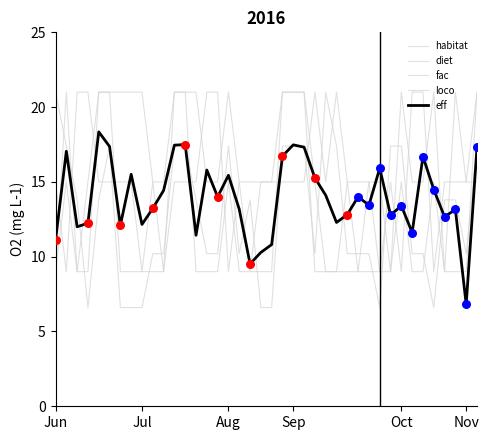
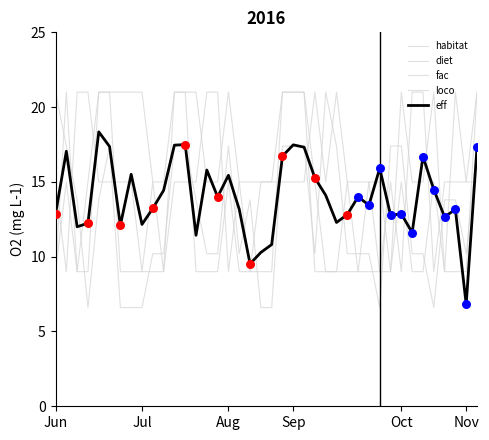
eff, Jun: 11.1 -> 12.8
eff, Oct: 13.4 -> 12.9
